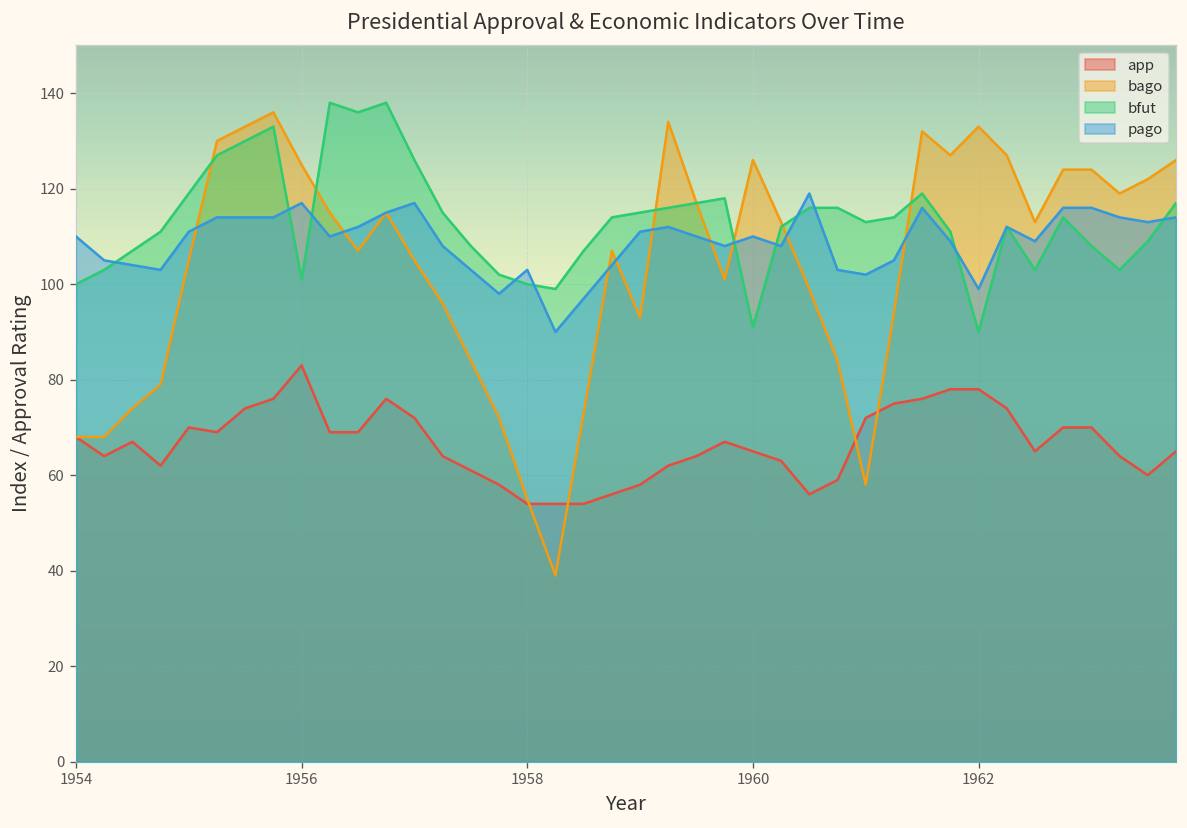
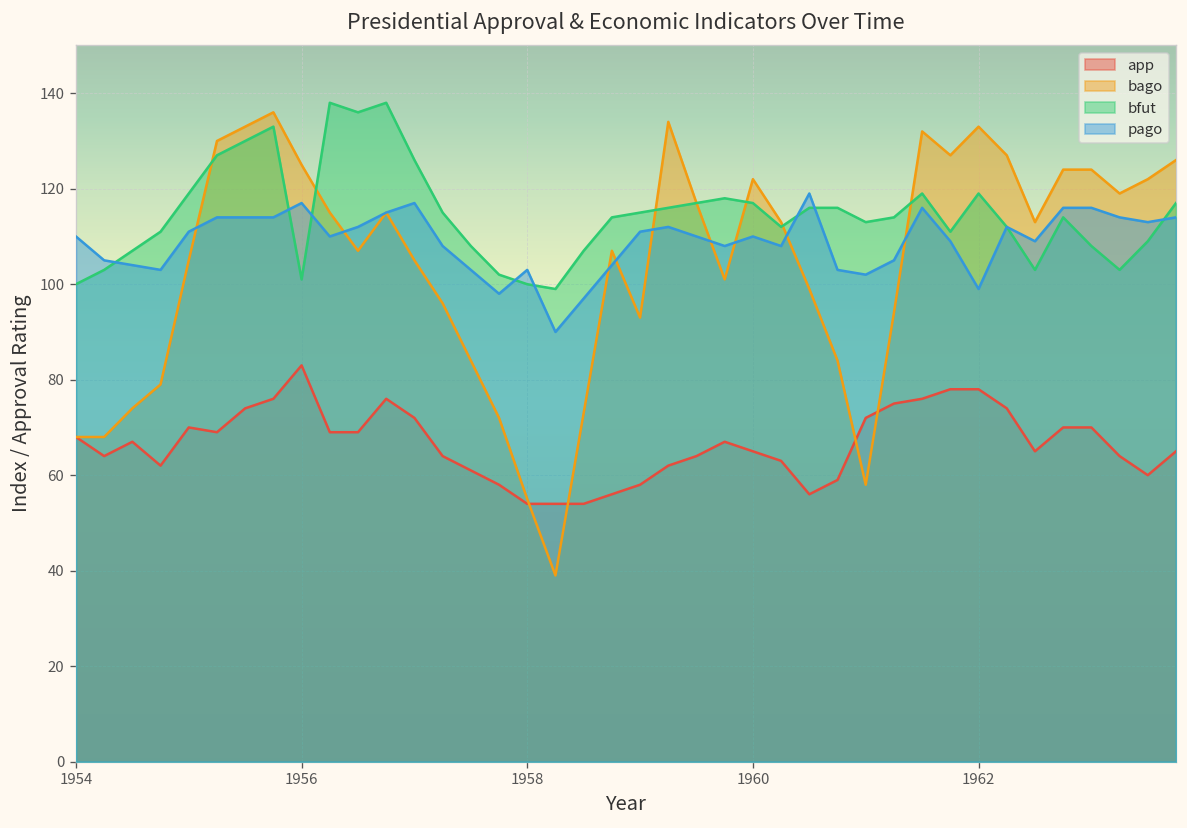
bago, 1960: 126 -> 122
bfut, 1960: 91 -> 117
bfut, 1962: 90 -> 119
